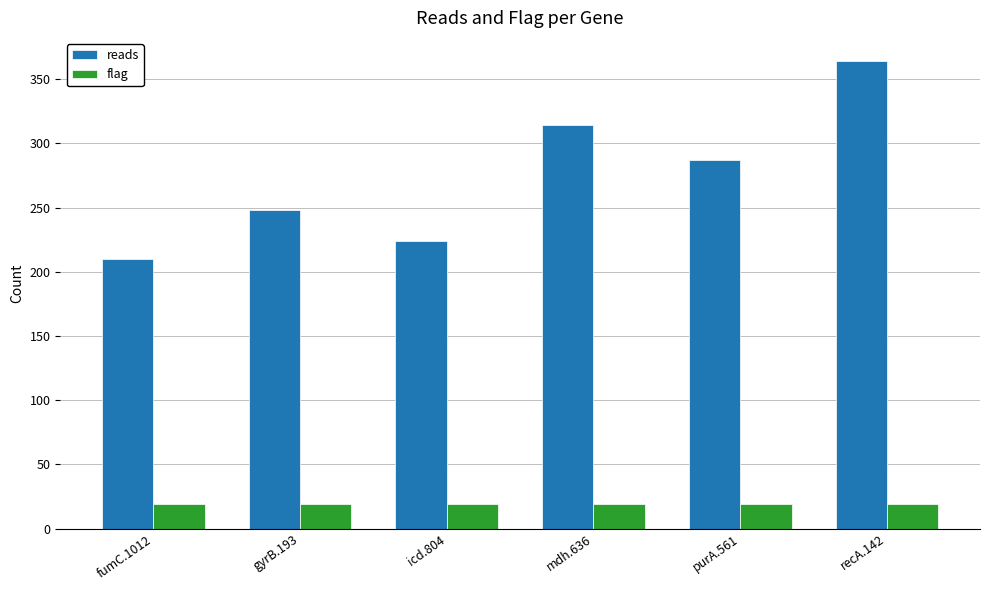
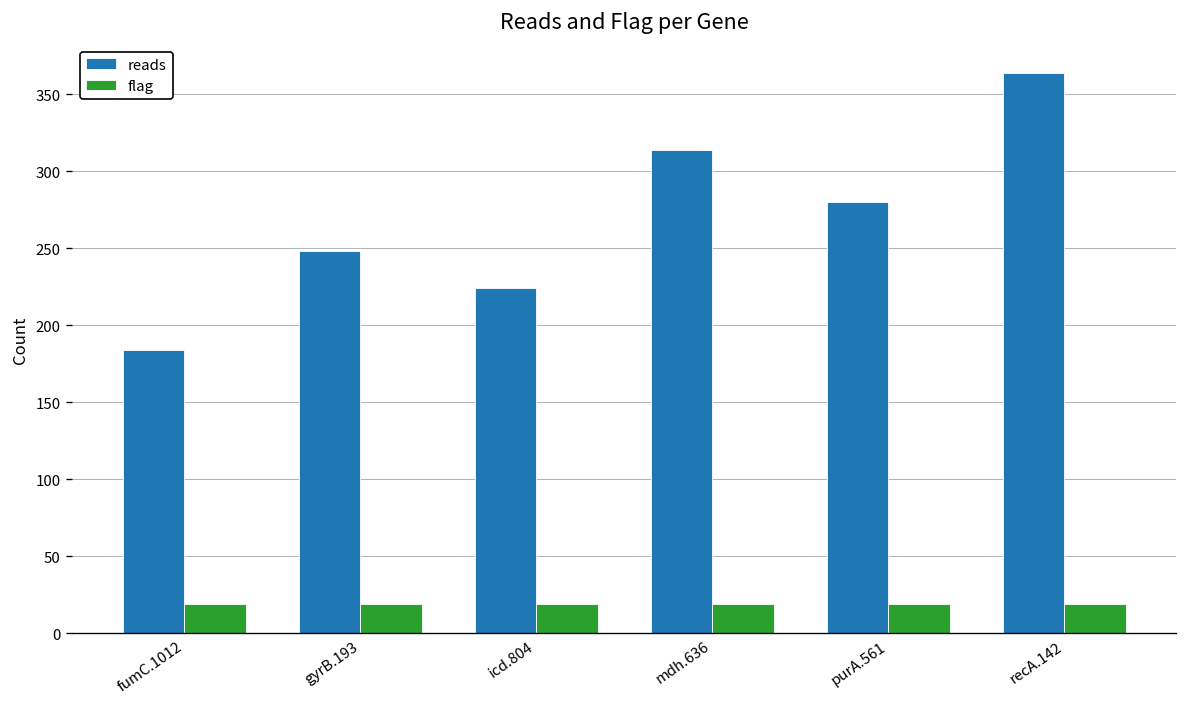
reads, fumC.1012: 210 -> 184
reads, purA.561: 287 -> 280
